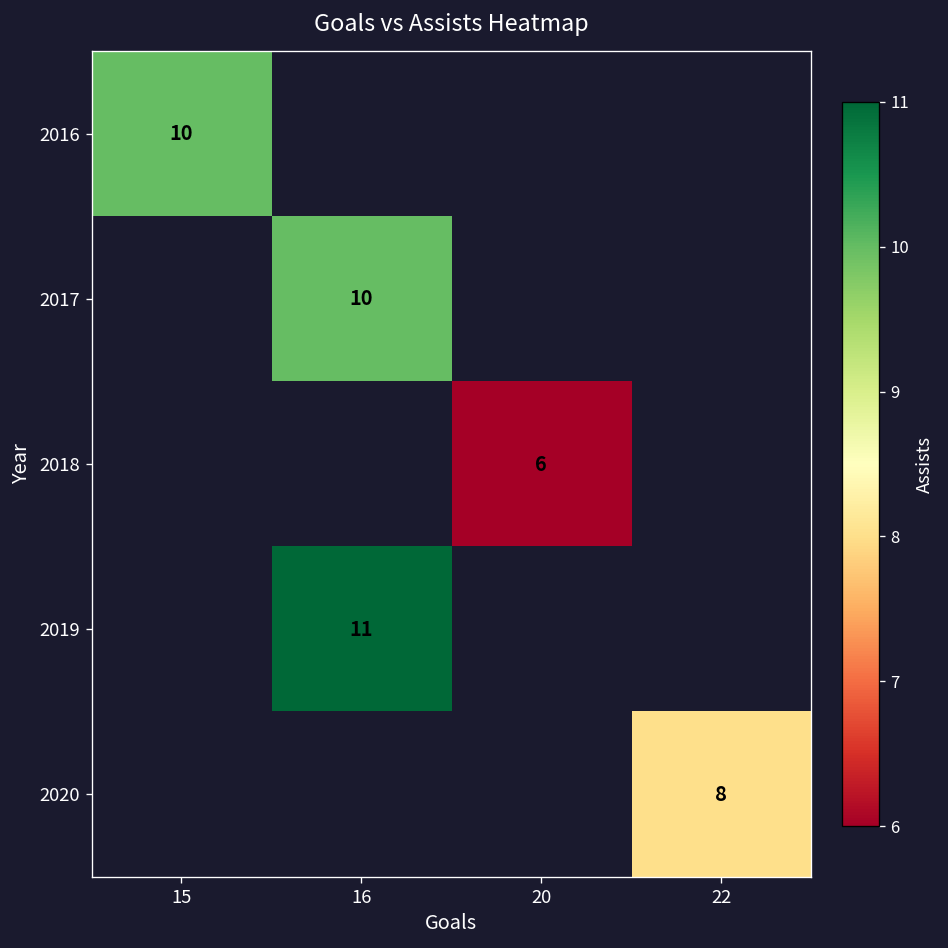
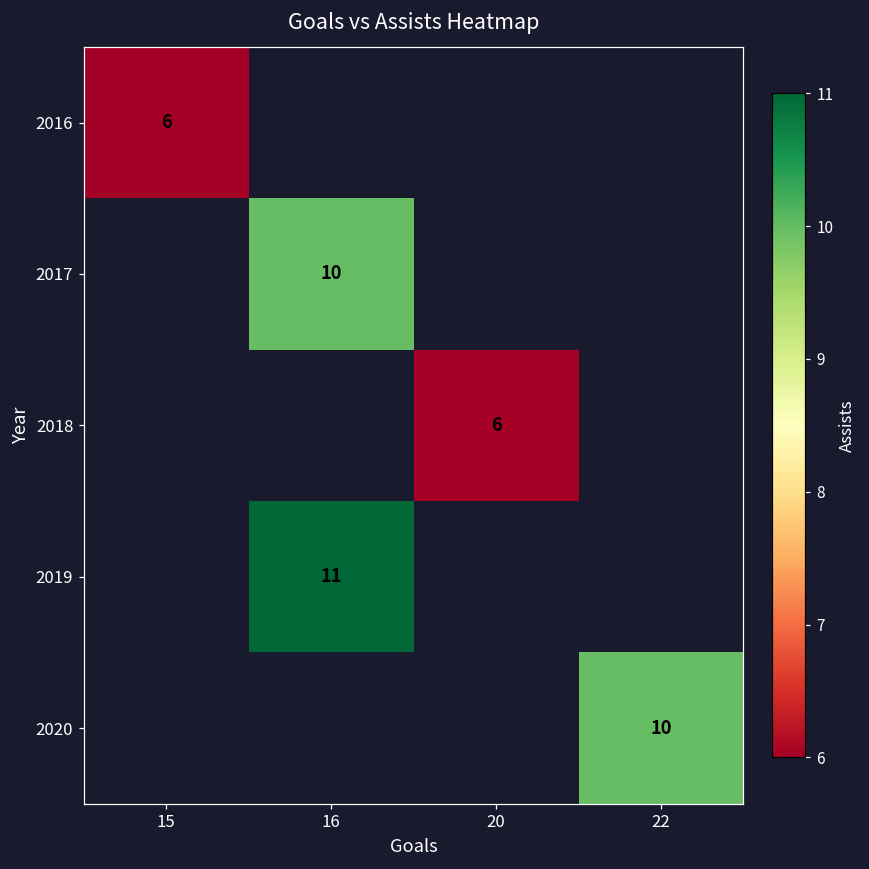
2016, 15: 10 -> 6
2020, 22: 8 -> 10
